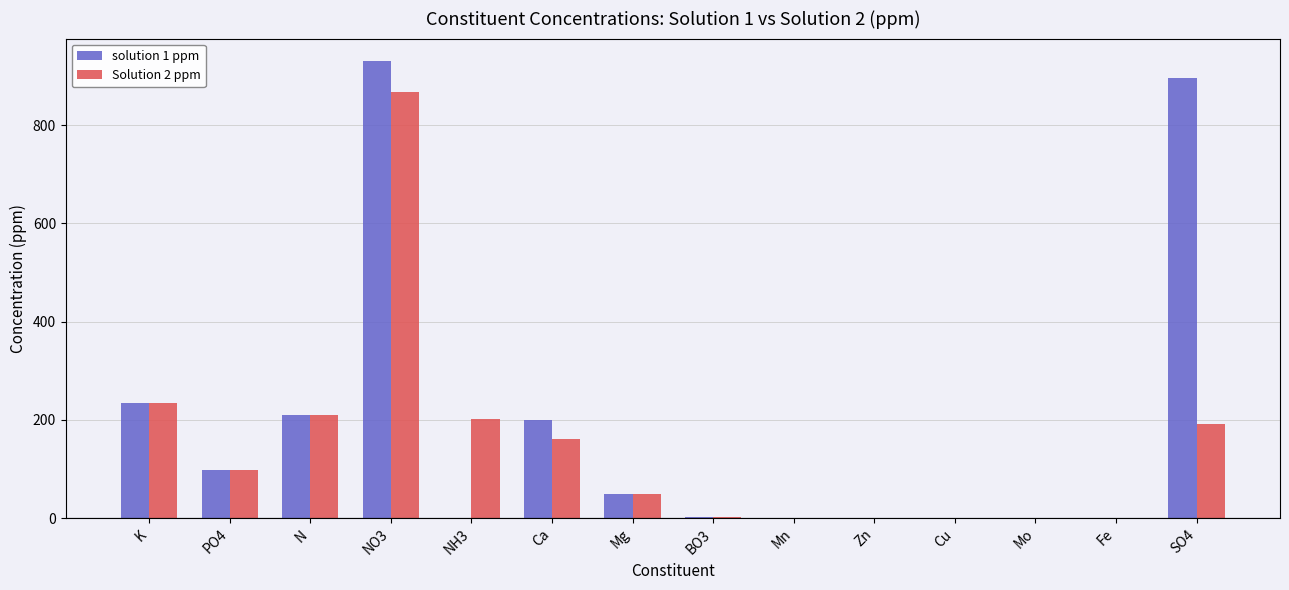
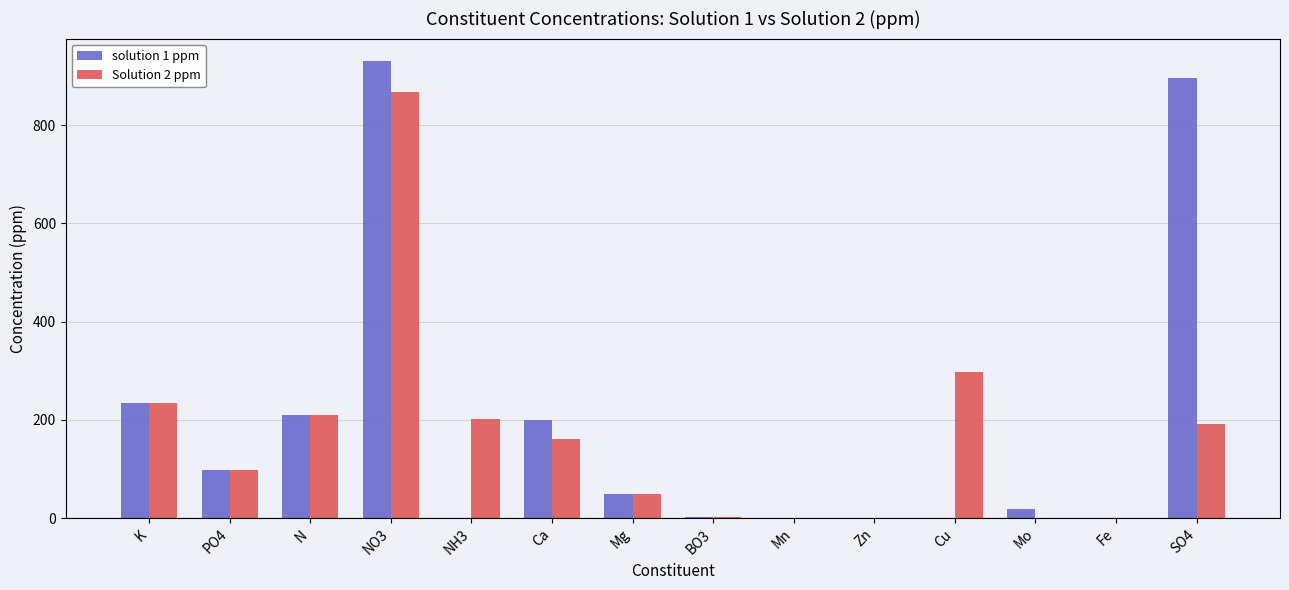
Solution 2 ppm, Cu: 0 -> 300
solution 1 ppm, Mo: 0 -> 20
